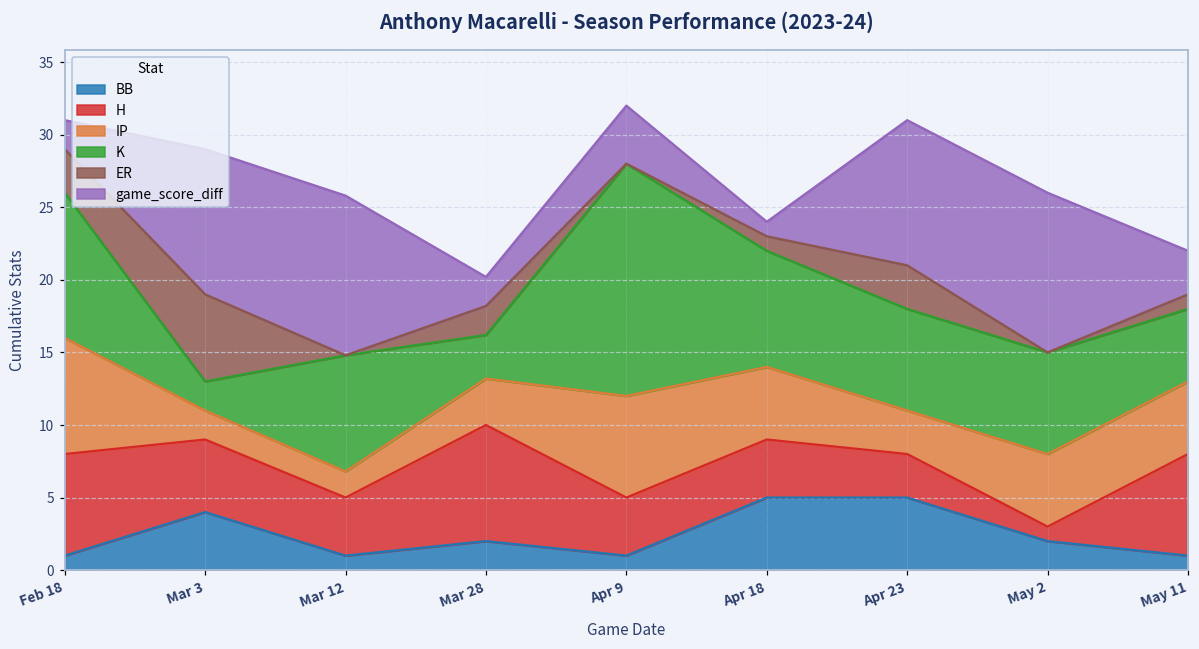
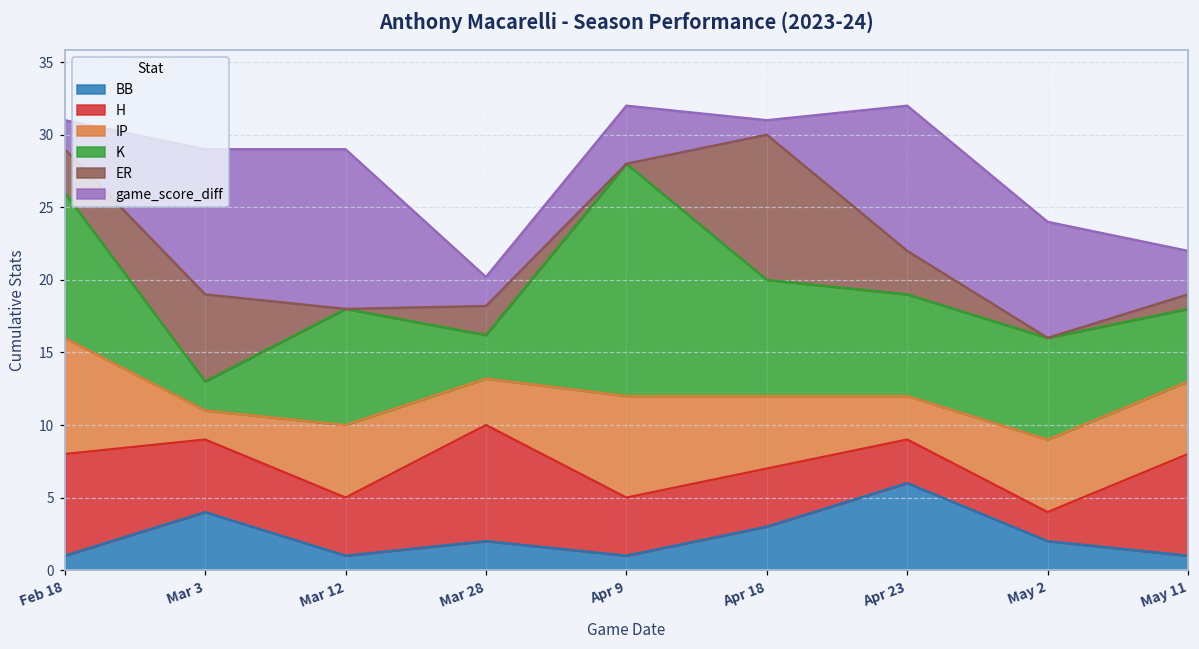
IP, Mar 12: 1.8 -> 5.0
BB, Apr 18: 5 -> 3
ER, Apr 18: 1 -> 10
BB, Apr 23: 5 -> 6
H, May 2: 1 -> 2
game_score_diff, May 2: 11 -> 8
